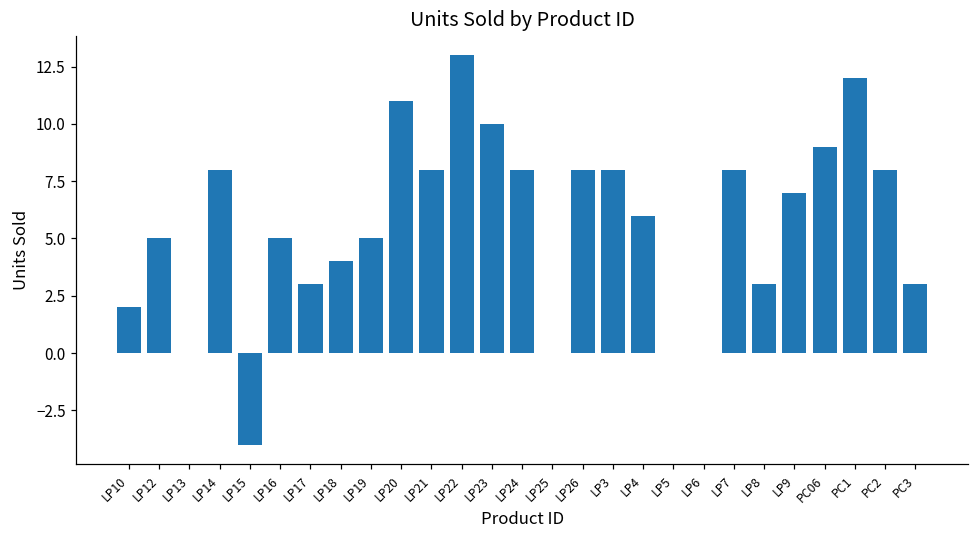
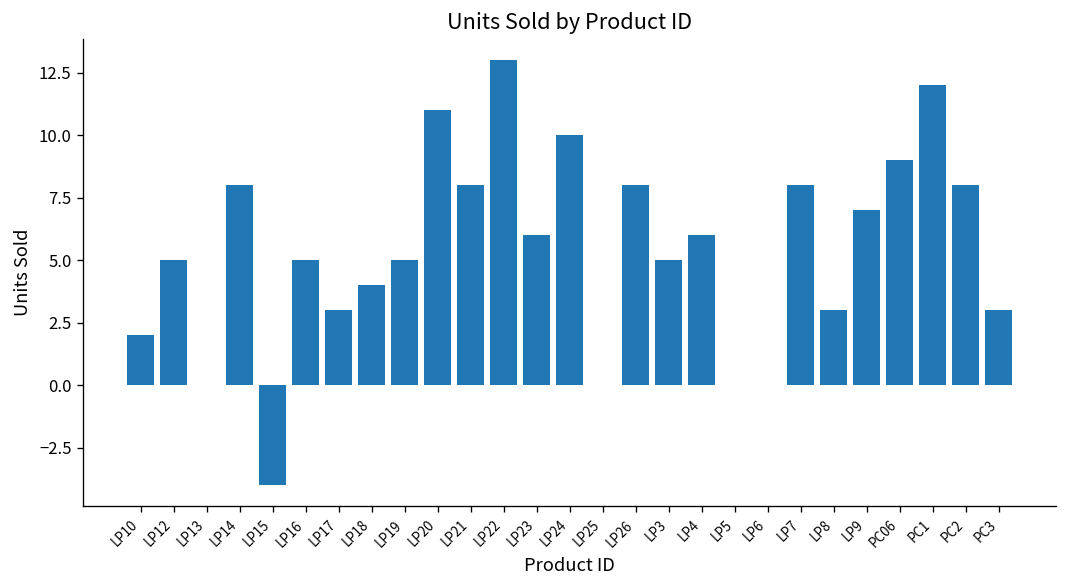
LP23: 10 -> 6
LP24: 8 -> 10
LP3: 8 -> 5
